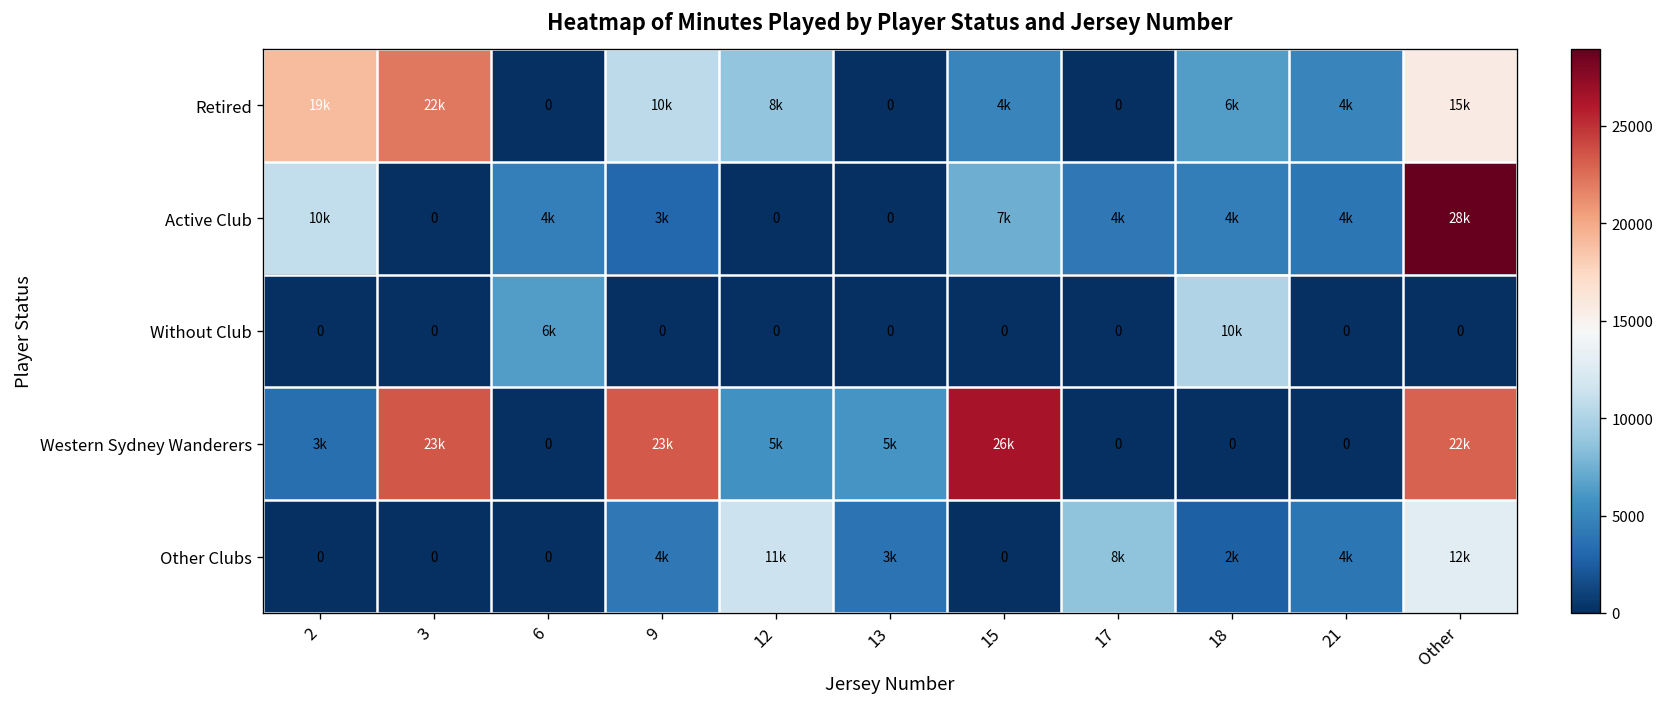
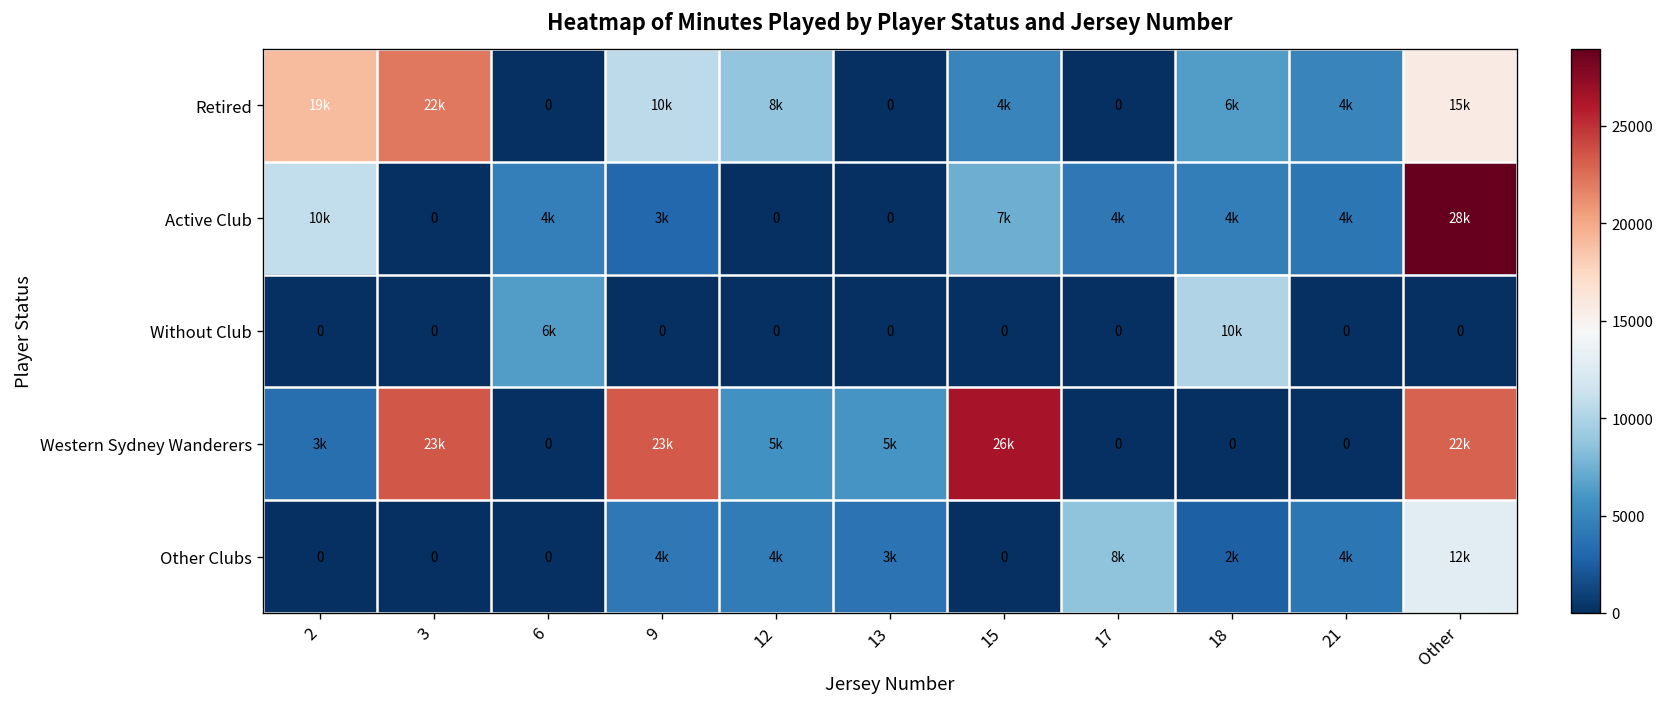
Other Clubs, 12: 11k -> 4k
